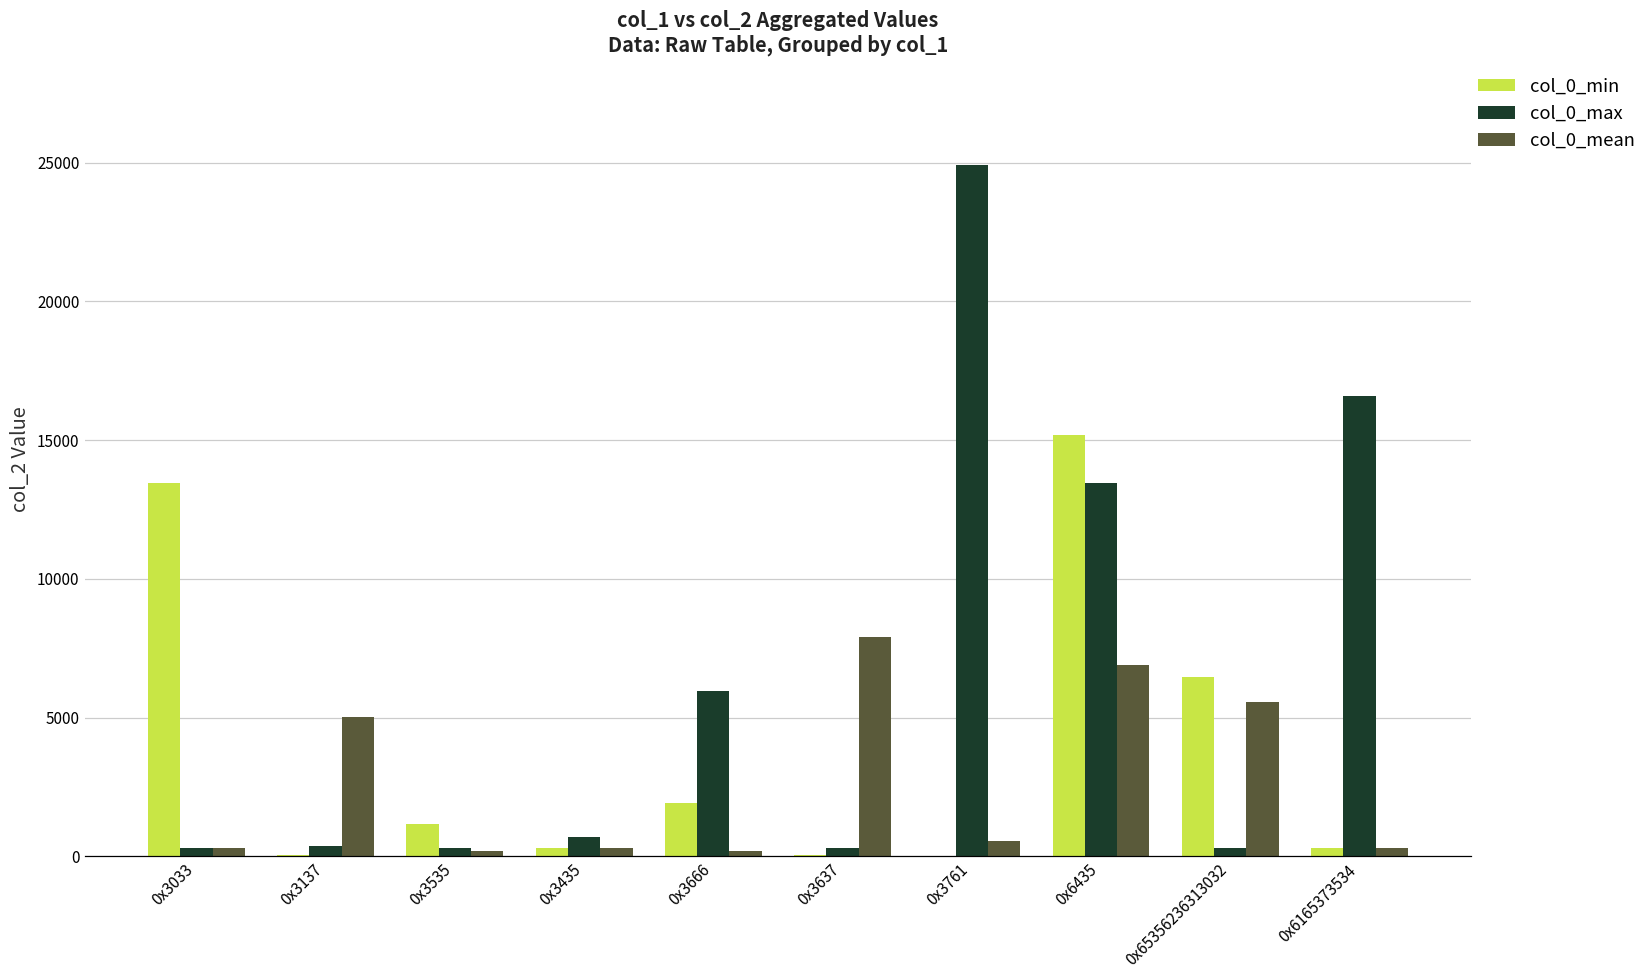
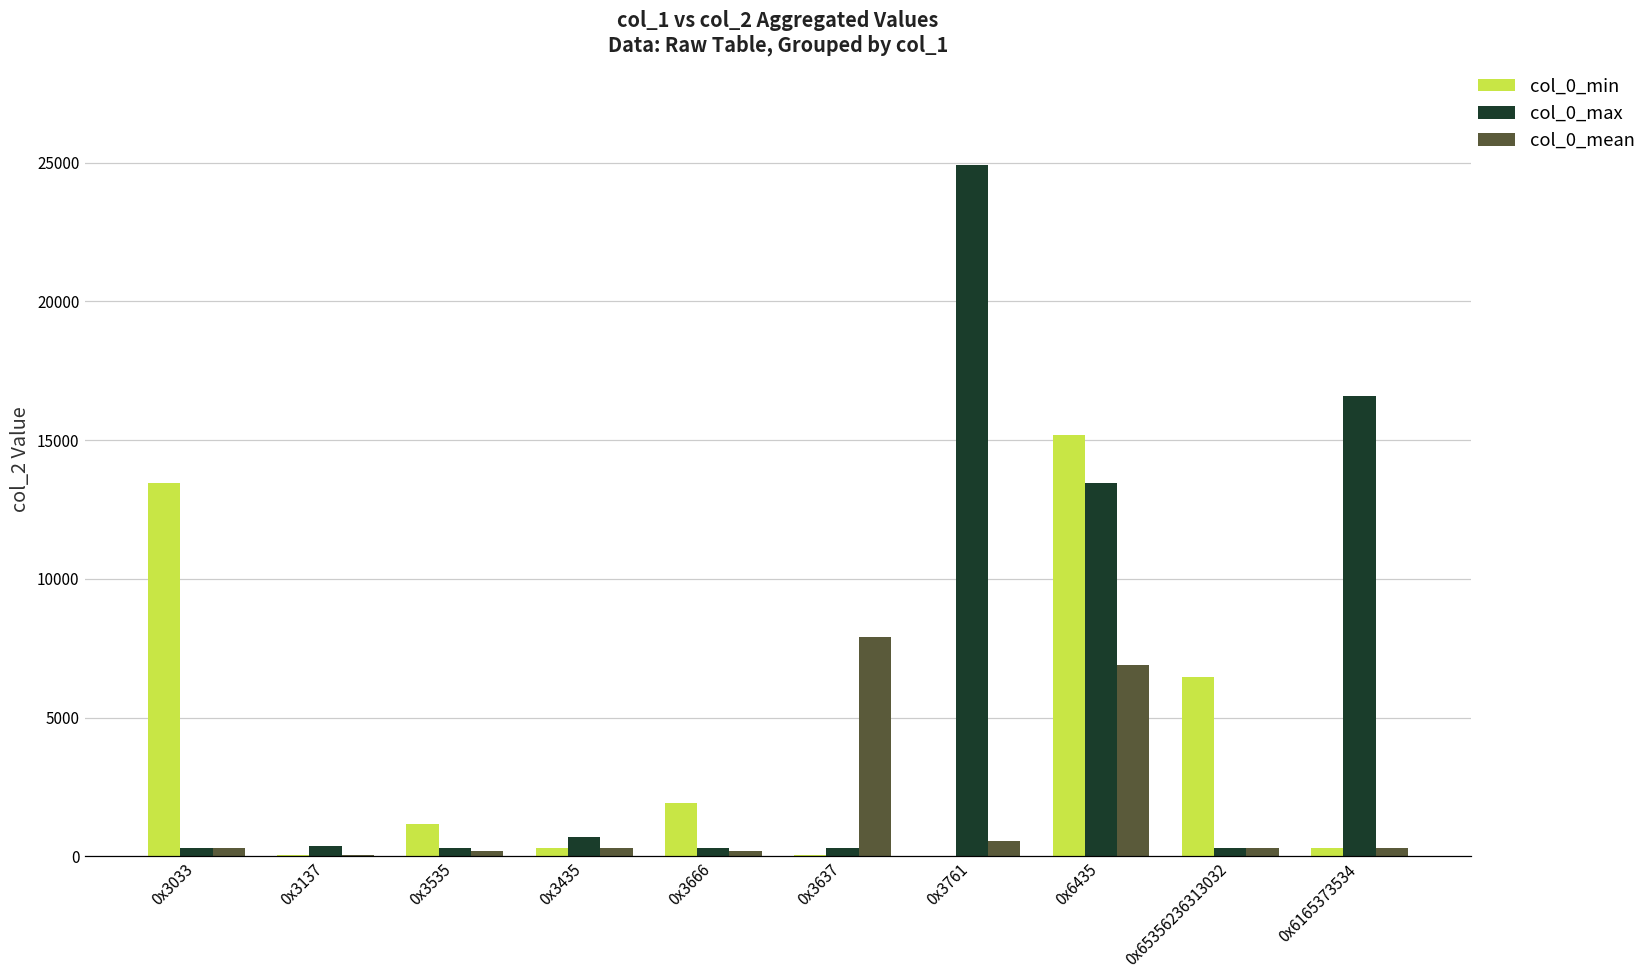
col_0_mean, 0x3137: 5000 -> 100
col_0_max, 0x3666: 6000 -> 300
col_0_mean, 0x65356236313032: 5600 -> 300
